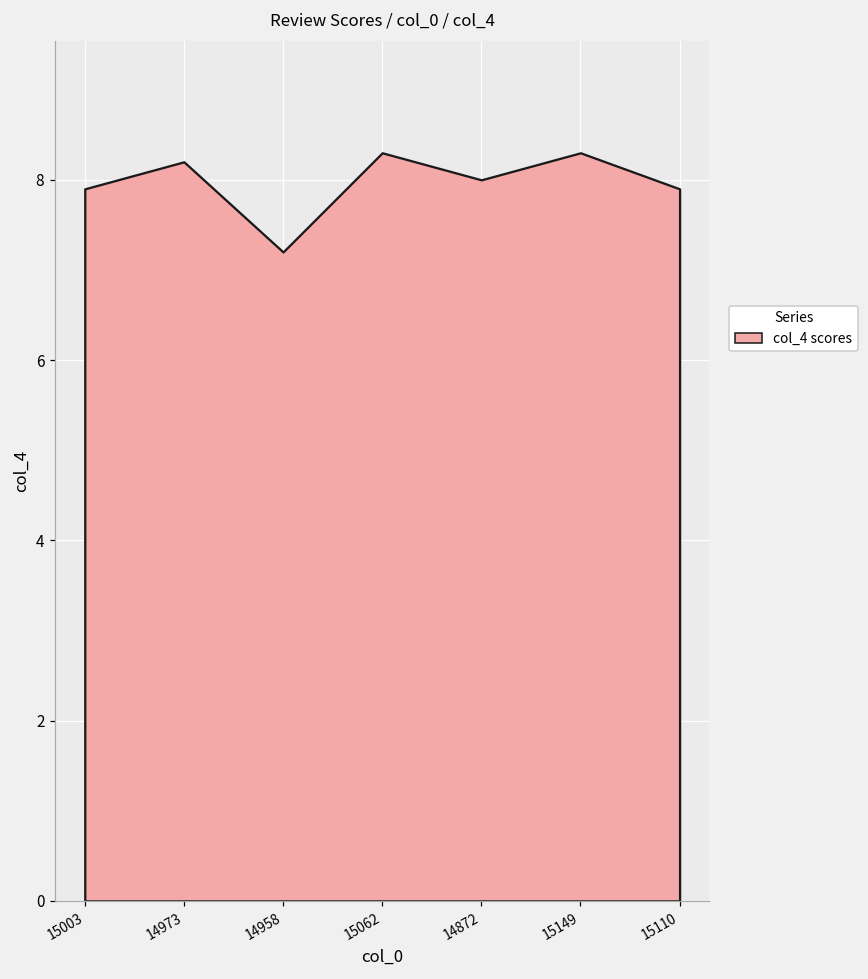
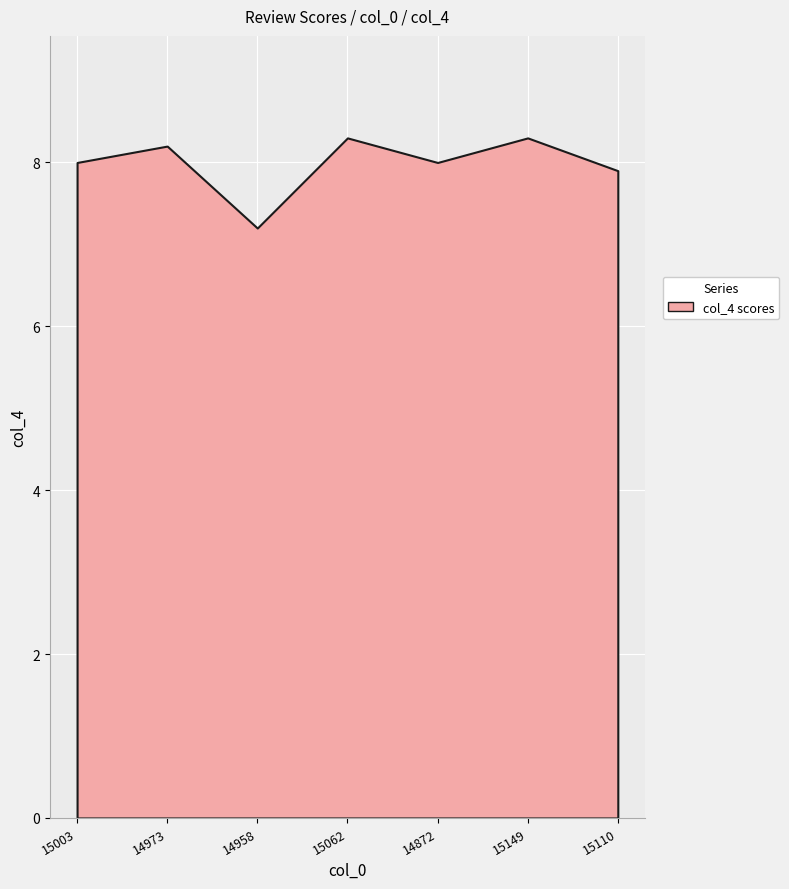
15003: 7.9 -> 8.0
